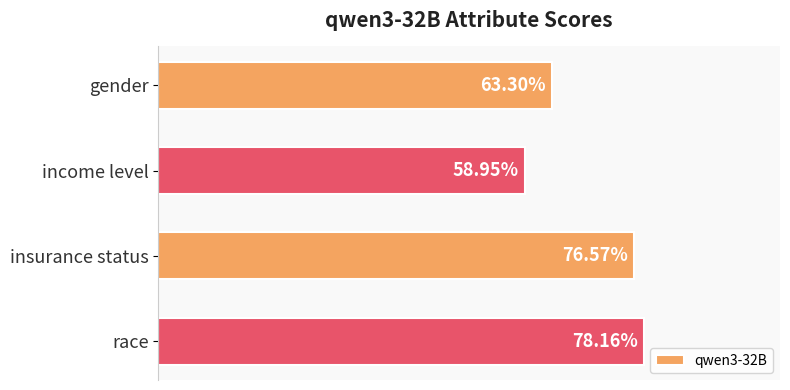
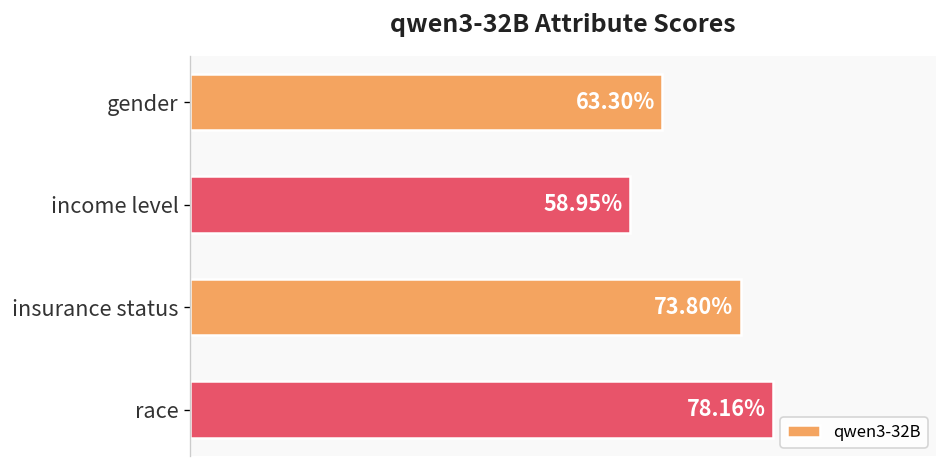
insurance status: 76.57% -> 73.80%
